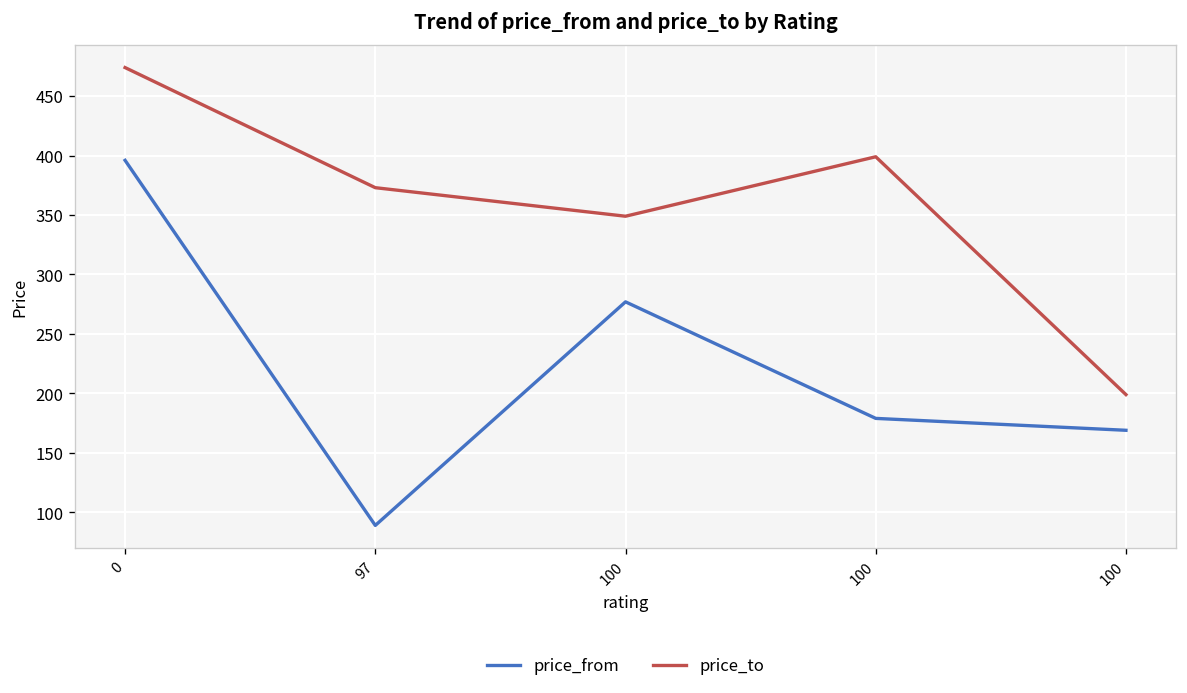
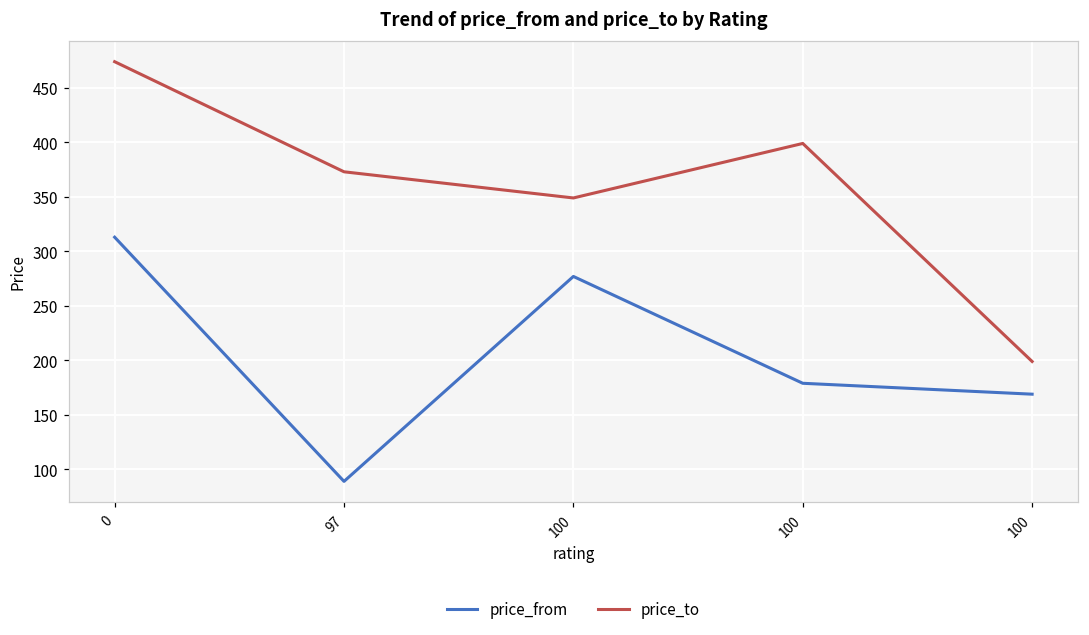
price_from, 0: 400 -> 310
